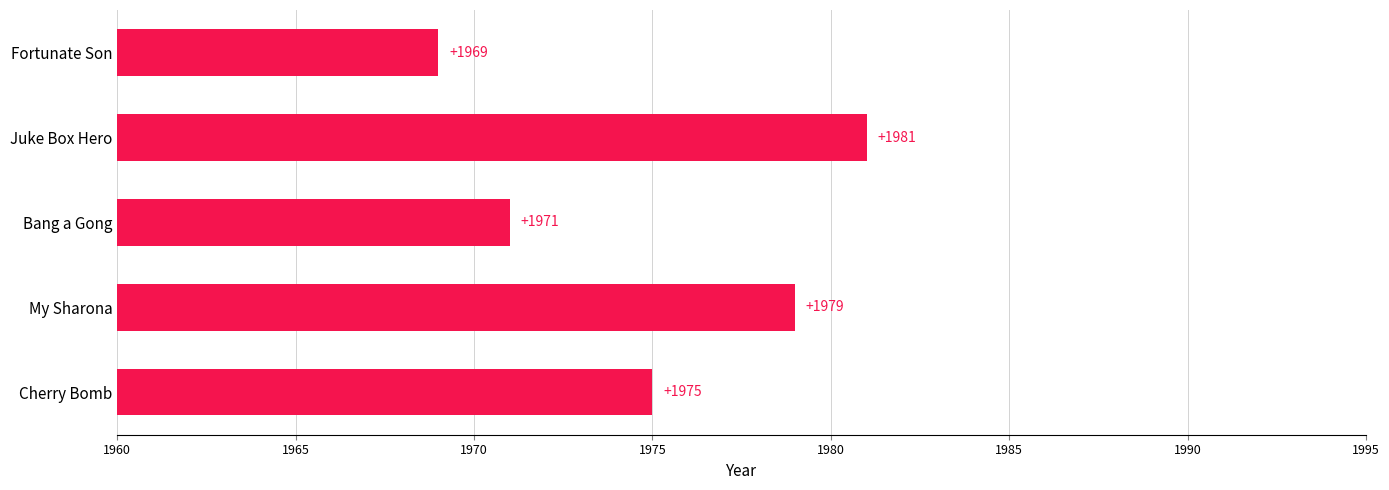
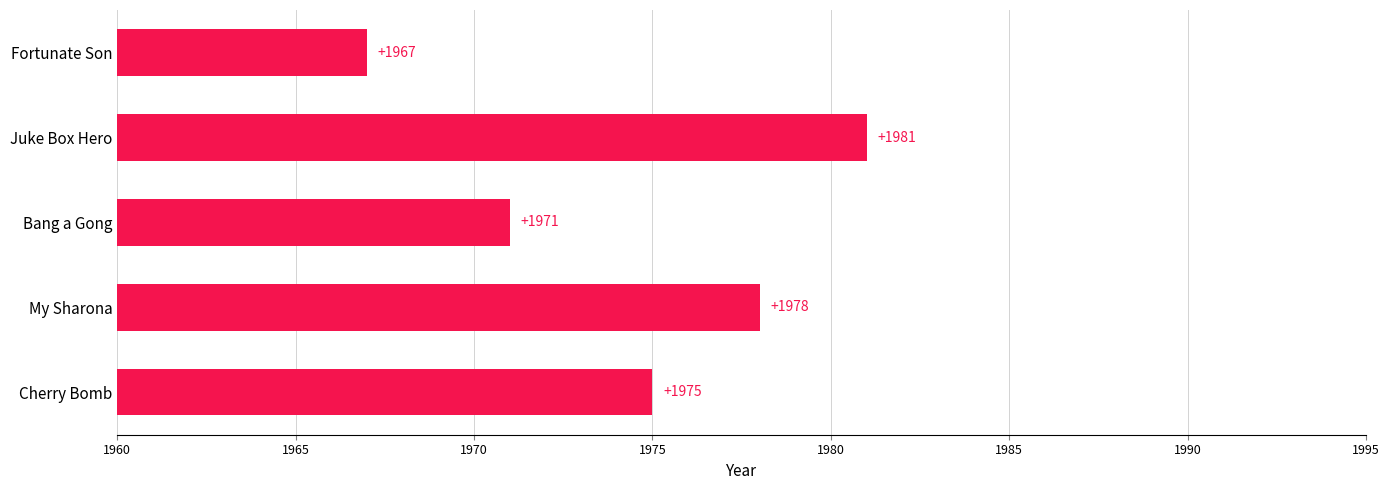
Fortunate Son: +1969 -> +1967
My Sharona: +1979 -> +1978
